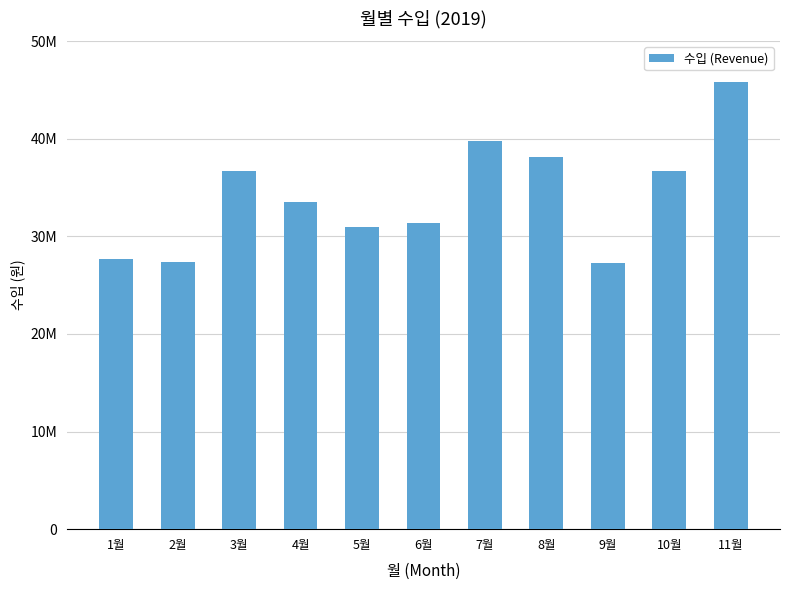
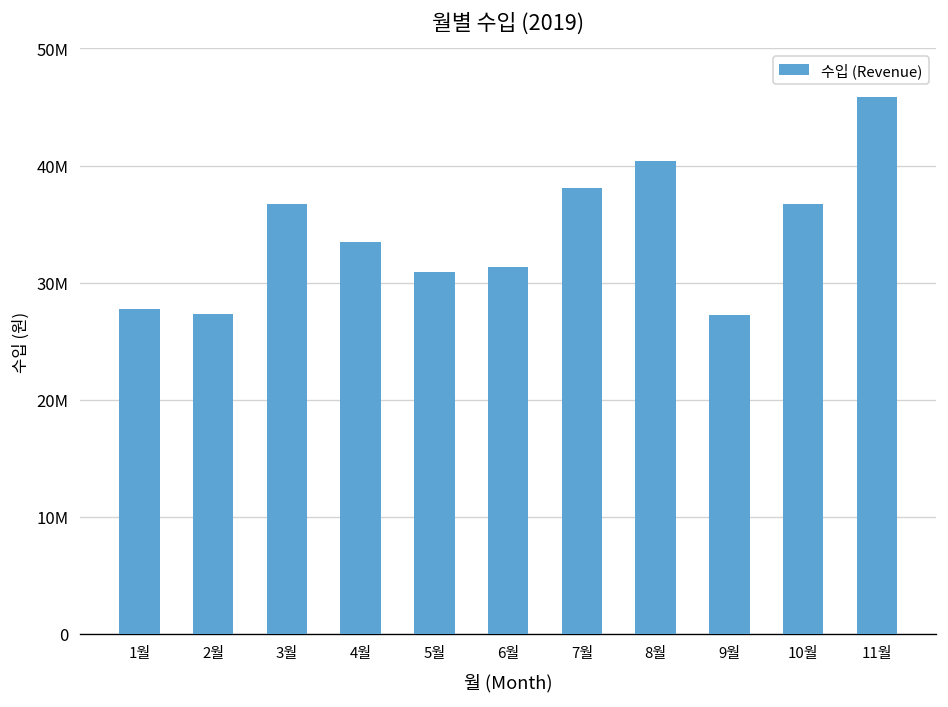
7월: 40000000 -> 38000000
8월: 38000000 -> 40000000
